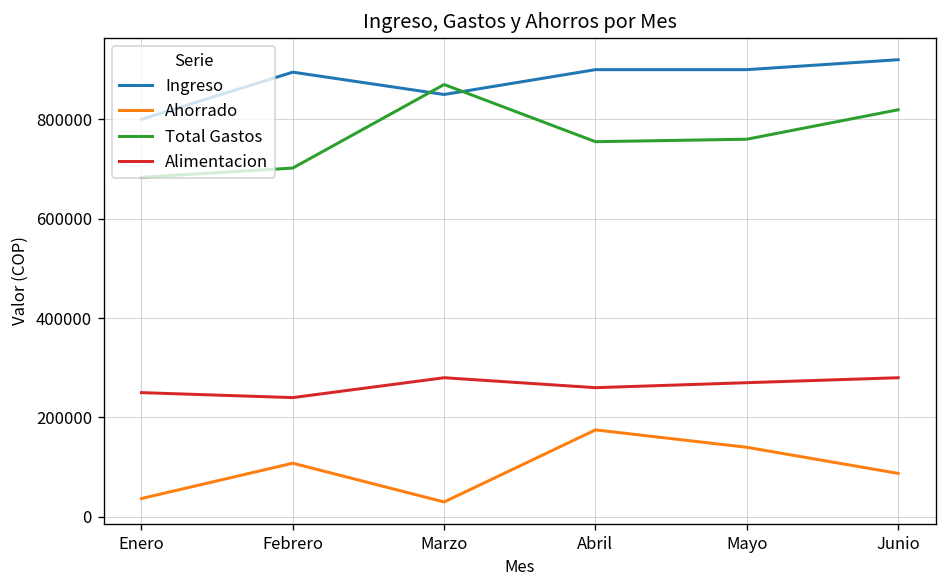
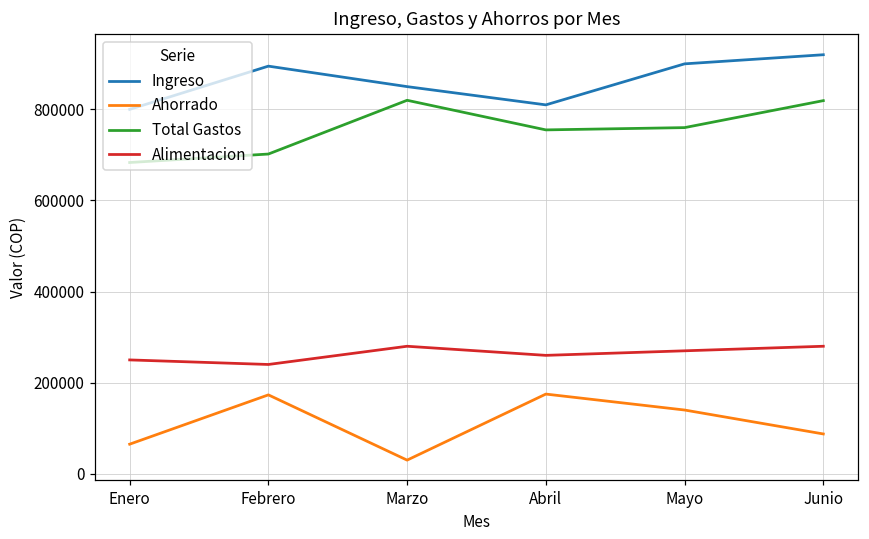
Ahorrado, Enero: 40000 -> 70000
Ahorrado, Febrero: 110000 -> 170000
Total Gastos, Marzo: 870000 -> 820000
Ingreso, Abril: 900000 -> 810000
